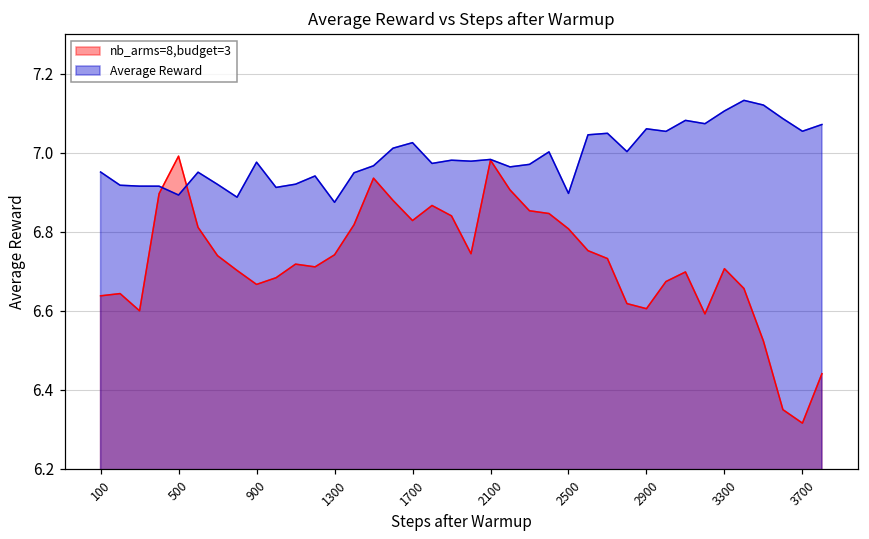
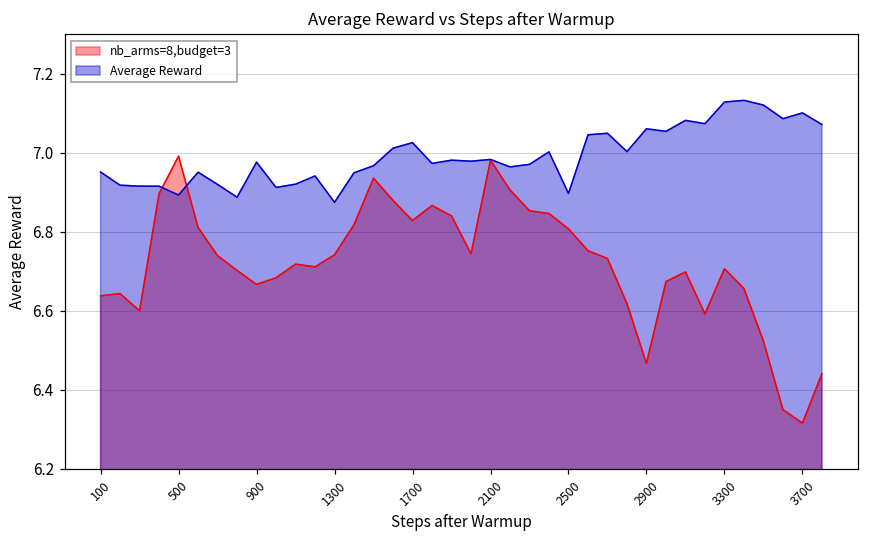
nb_arms=8,budget=3, 2900: 6.61 -> 6.47
Average Reward, 3300: 7.11 -> 7.13
Average Reward, 3700: 7.05 -> 7.10
